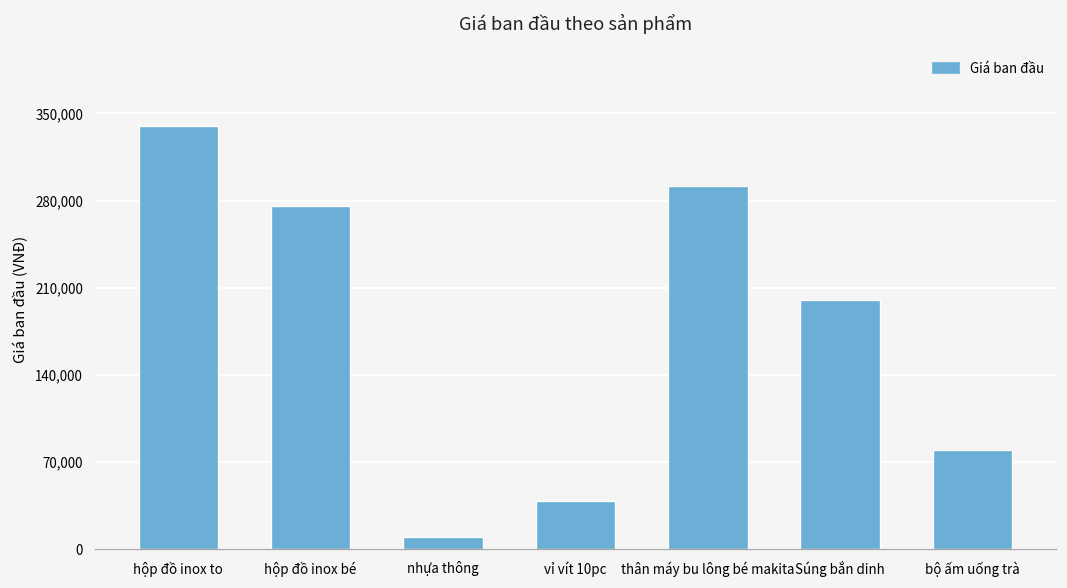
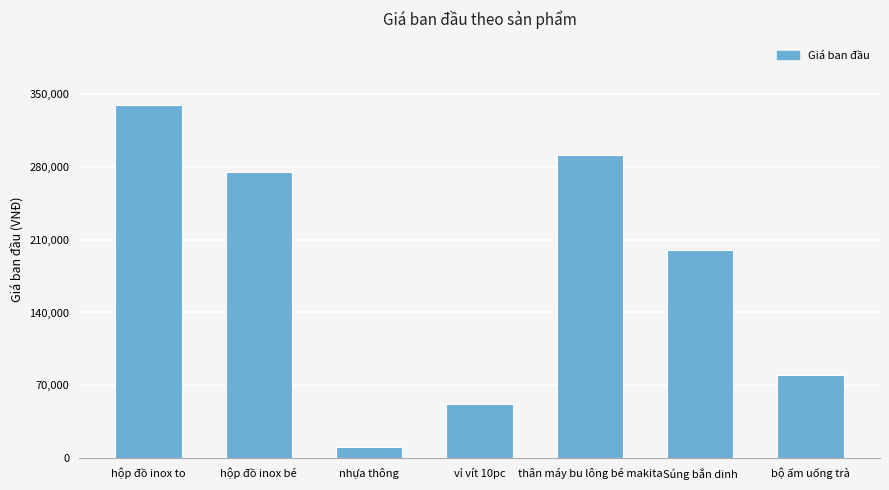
vỉ vít 10pc: 39,000 -> 52,000
